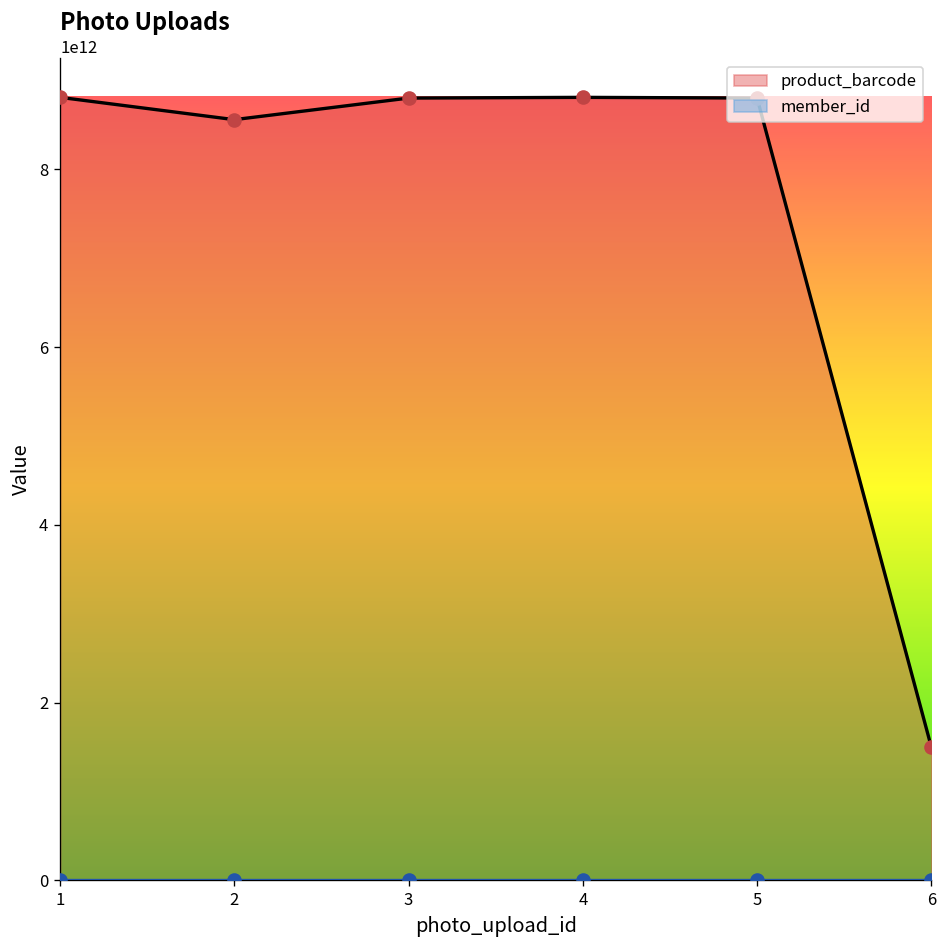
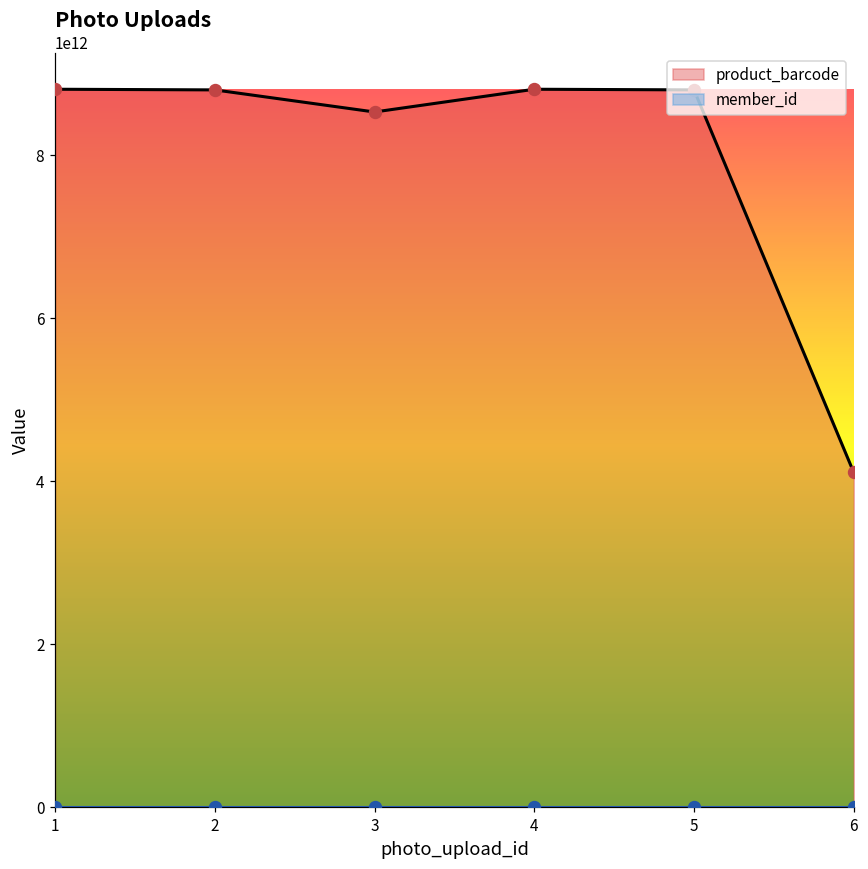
product_barcode, 2: 8600000000000 -> 8800000000000
product_barcode, 3: 8800000000000 -> 8500000000000
product_barcode, 6: 1500000000000 -> 4100000000000
